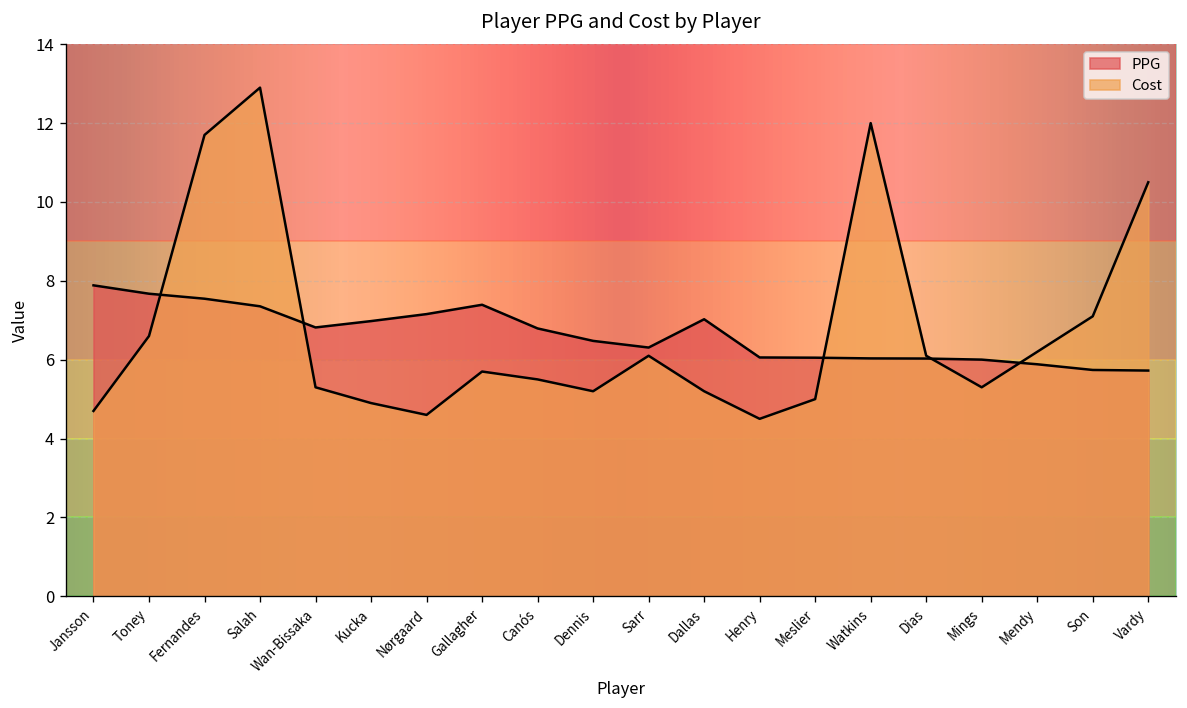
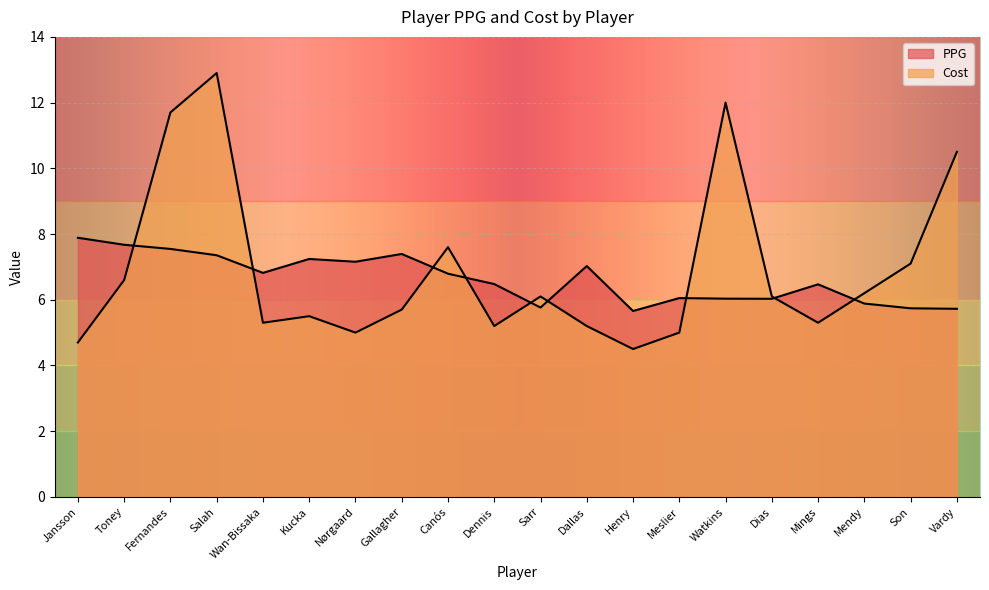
PPG, Kucka: 7.0 -> 7.2
Cost, Kucka: 4.9 -> 5.5
Cost, Nørgaard: 4.6 -> 5.0
Cost, Canós: 5.5 -> 7.6
PPG, Sarr: 6.3 -> 5.8
PPG, Henry: 6.1 -> 5.7
PPG, Mings: 6.0 -> 6.5
